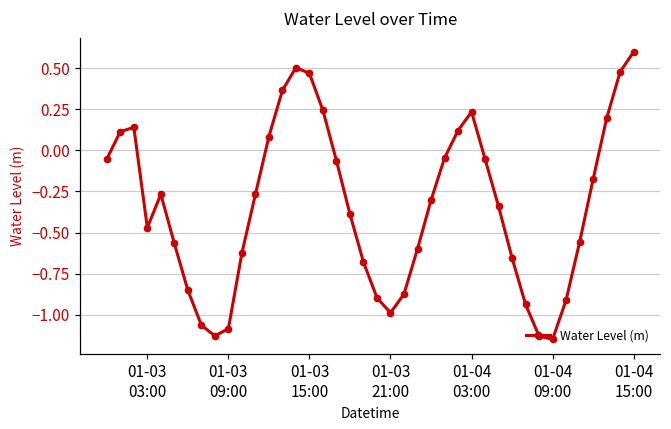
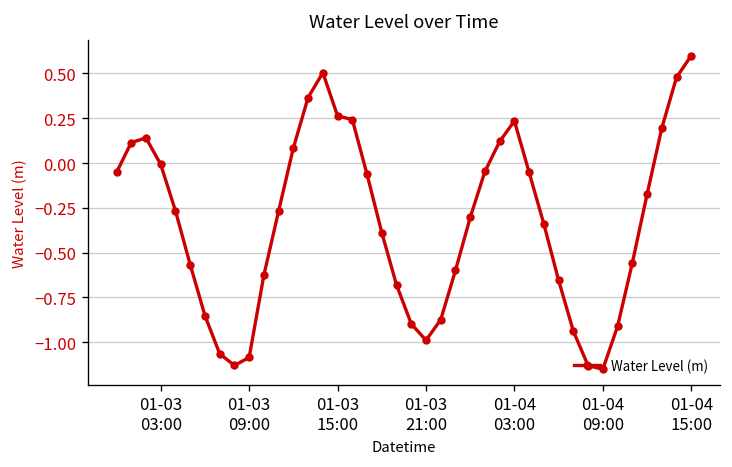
01-03 03:00: -0.47 -> -0.01
01-03 15:00: 0.47 -> 0.26
